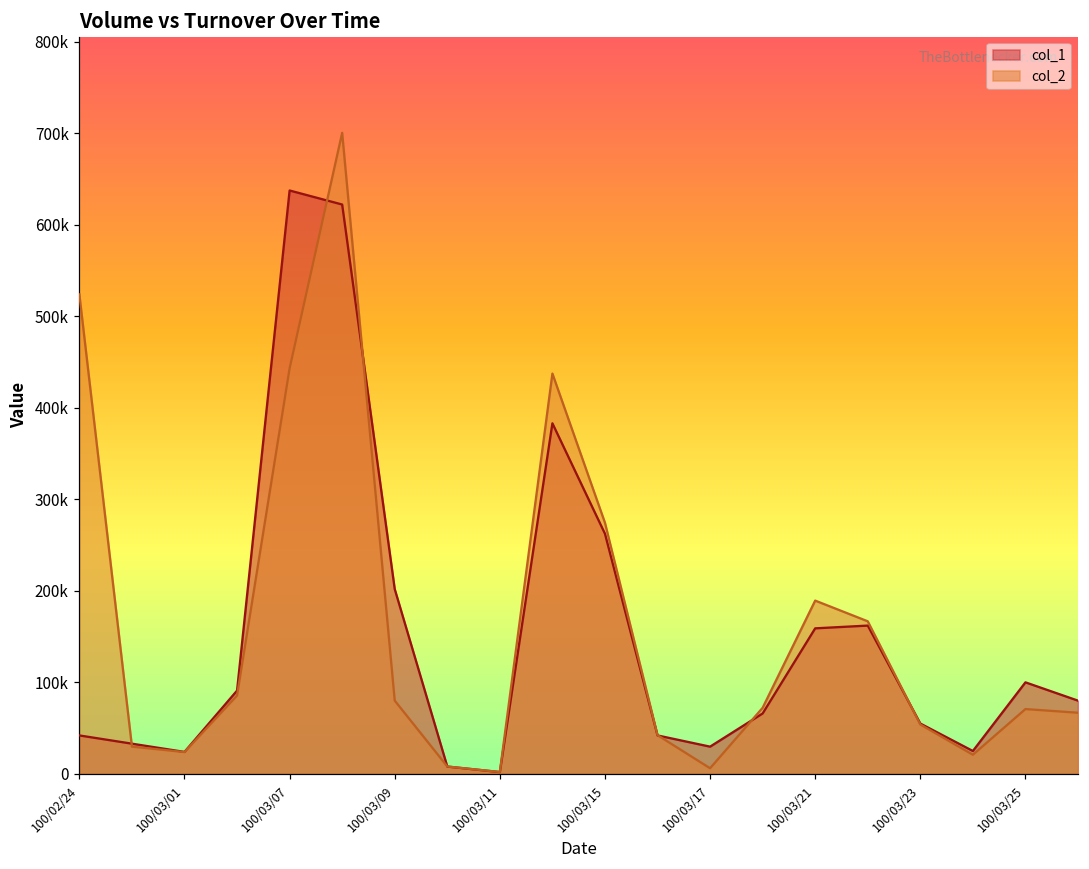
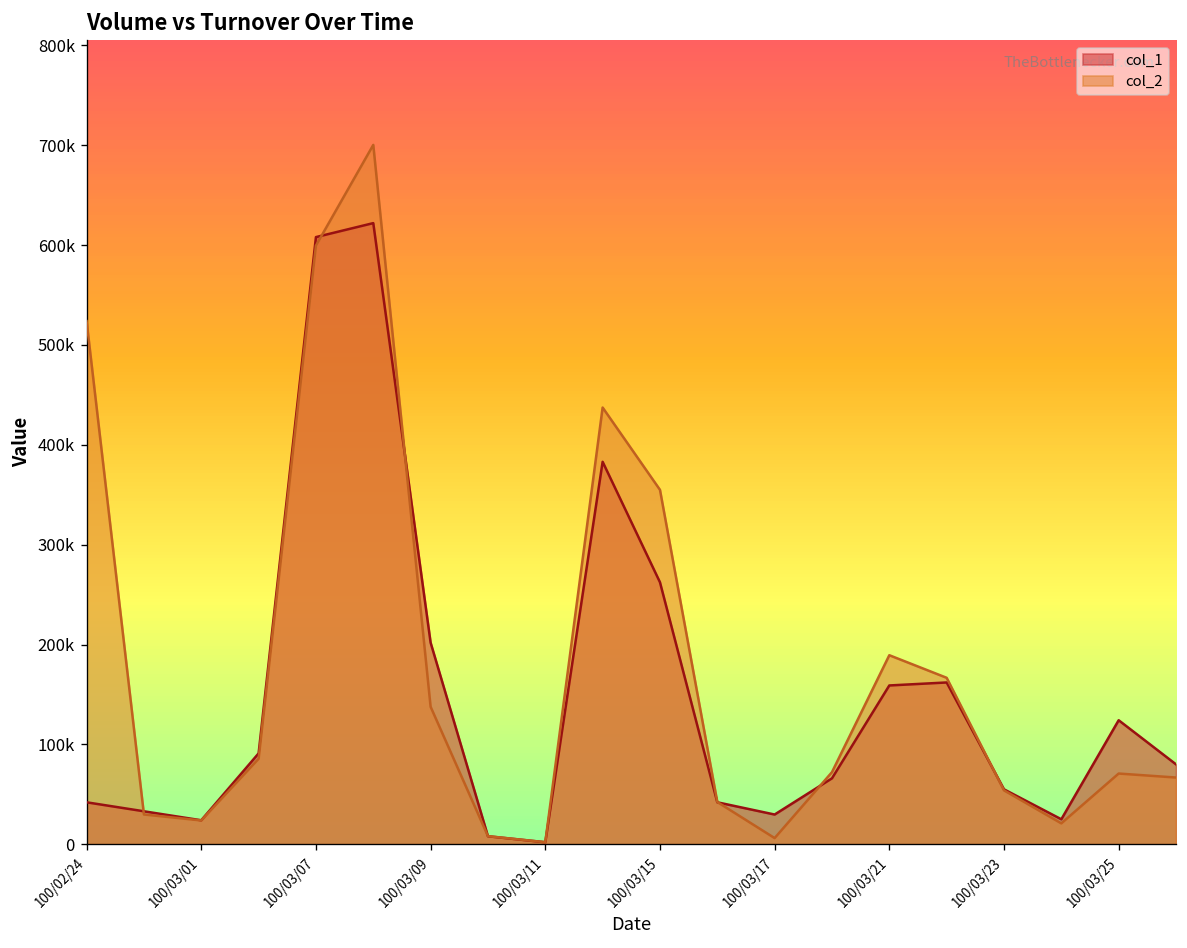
col_1, 100/03/07: 640000 -> 610000
col_2, 100/03/07: 440000 -> 600000
col_2, 100/03/09: 80000 -> 140000
col_2, 100/03/15: 270000 -> 350000
col_1, 100/03/25: 100000 -> 120000
